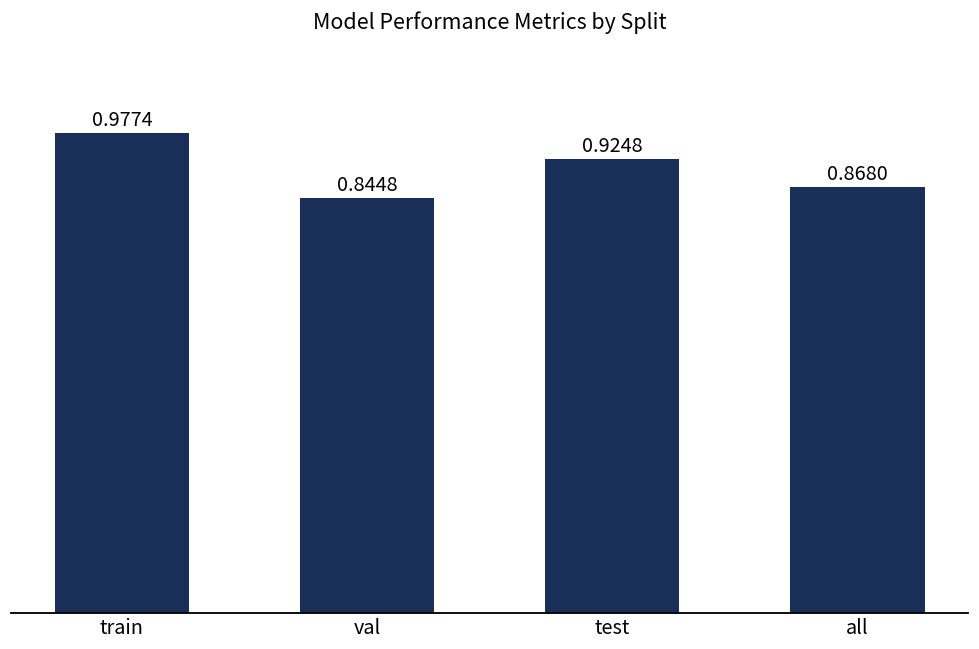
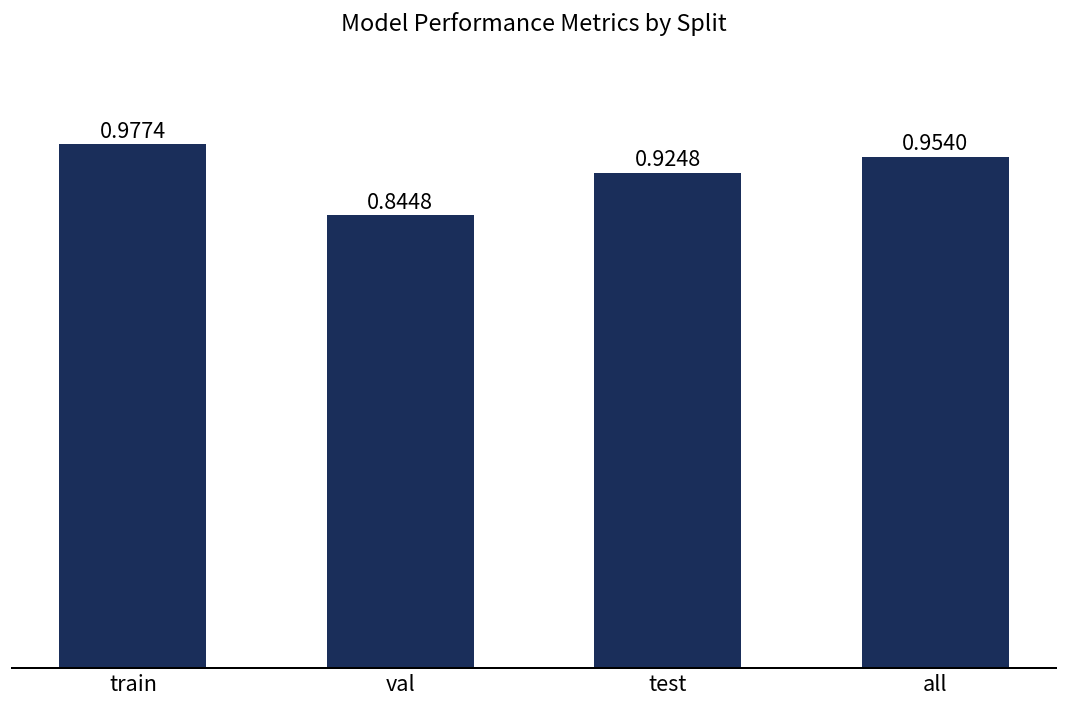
all: 0.8680 -> 0.9540
